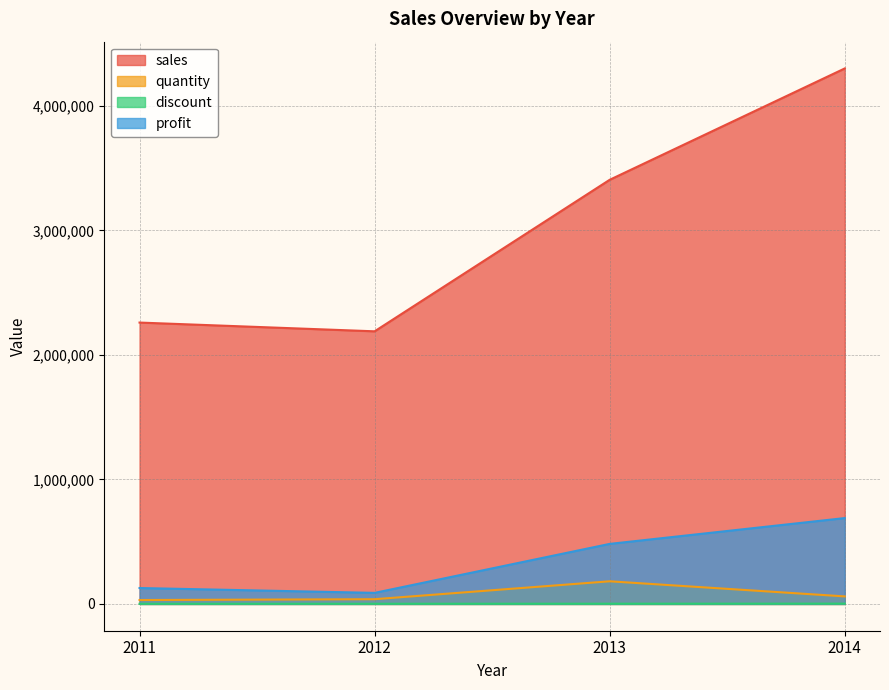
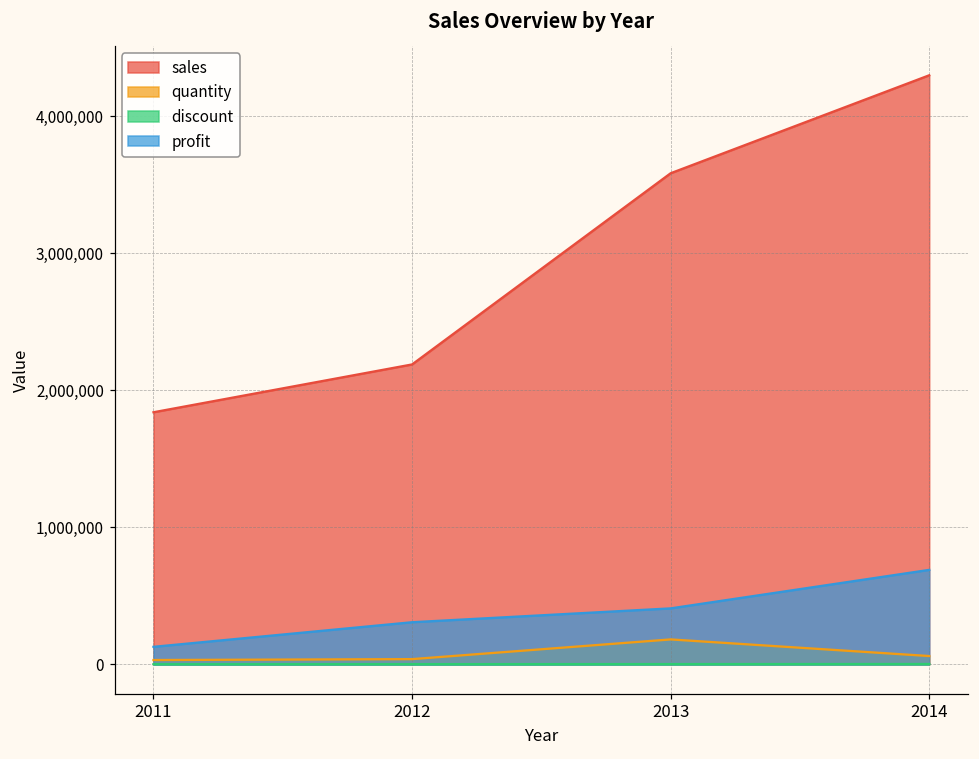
sales, 2011: 2,260,000 -> 1,840,000
profit, 2012: 90,000 -> 310,000
sales, 2013: 3,410,000 -> 3,580,000
profit, 2013: 480,000 -> 410,000
